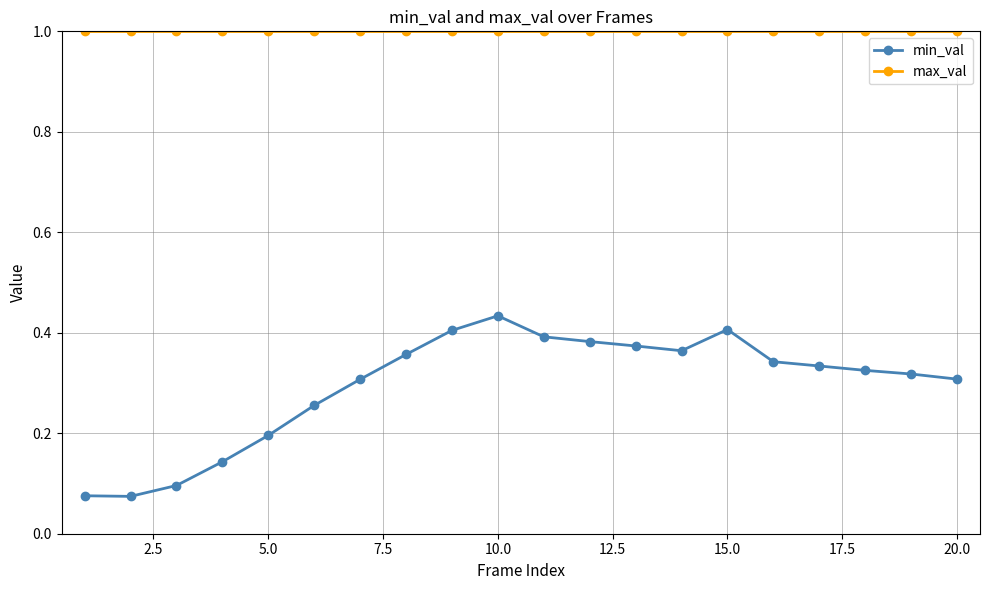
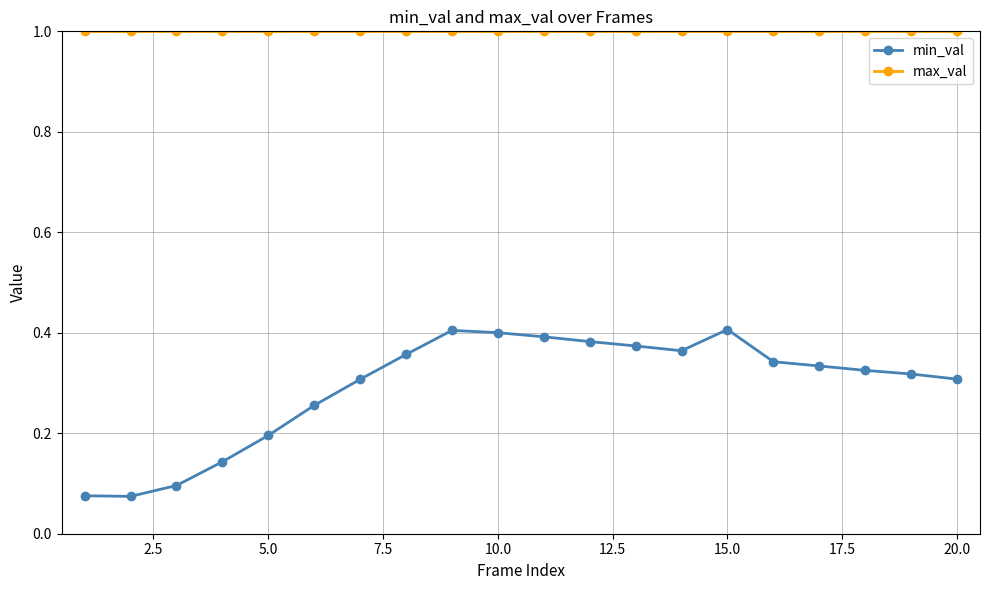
min_val, 10.0: 0.43 -> 0.40
